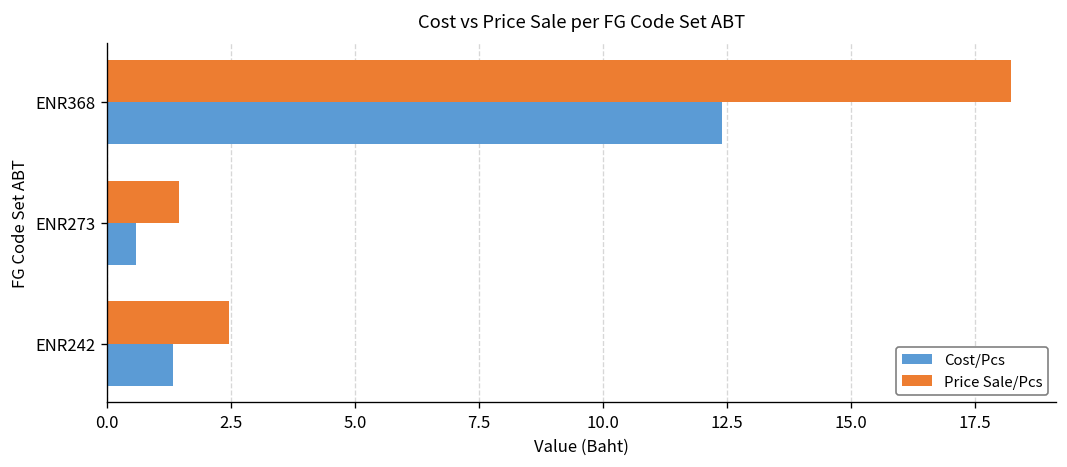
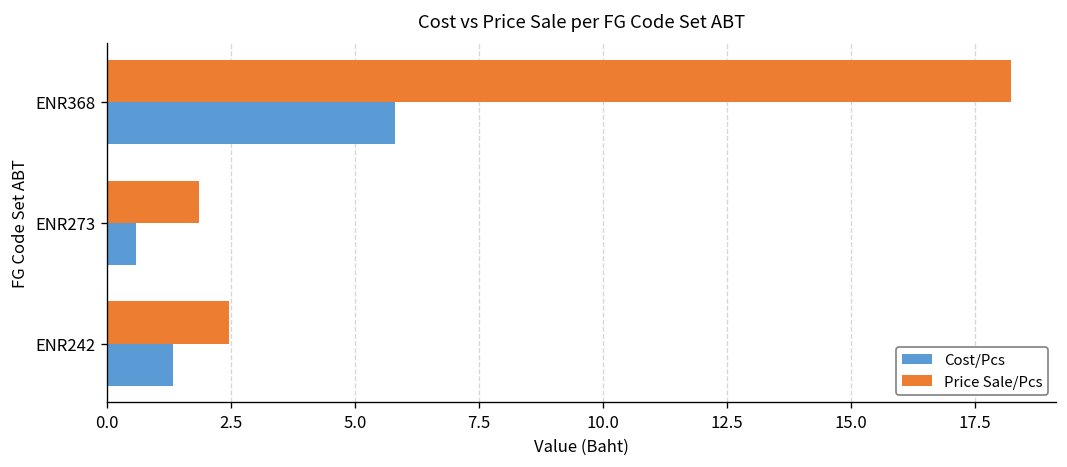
Cost/Pcs, ENR368: 12.4 -> 5.8
Price Sale/Pcs, ENR273: 1.5 -> 1.8
